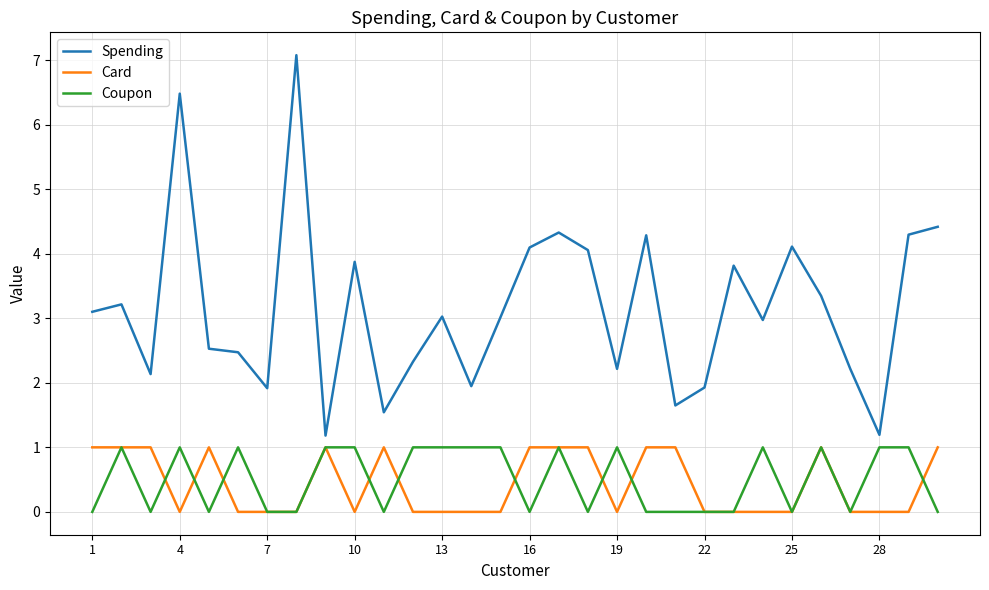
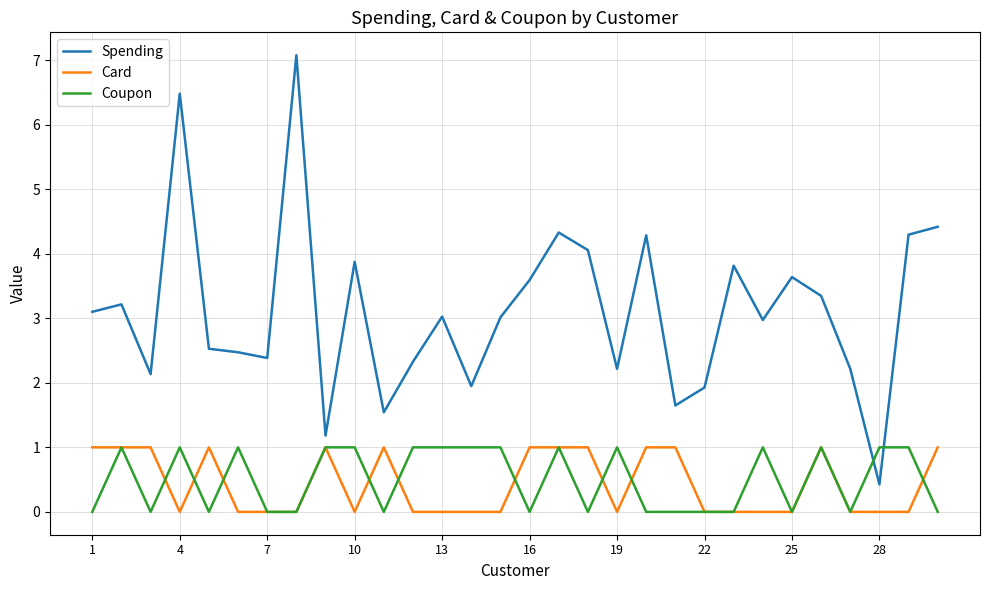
Spending, 7: 1.9 -> 2.4
Spending, 16: 4.1 -> 3.6
Spending, 25: 4.1 -> 3.6
Spending, 28: 1.2 -> 0.4
